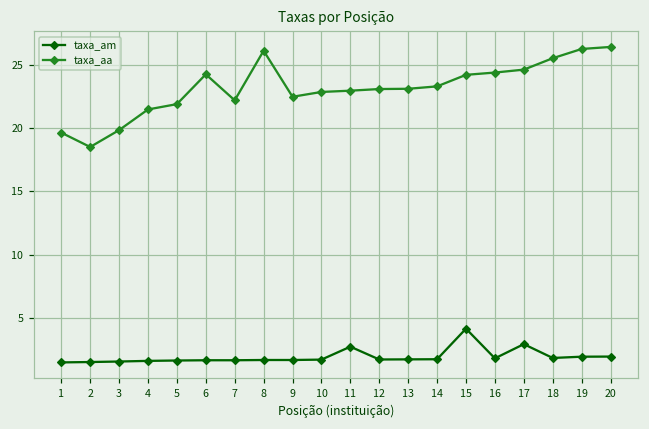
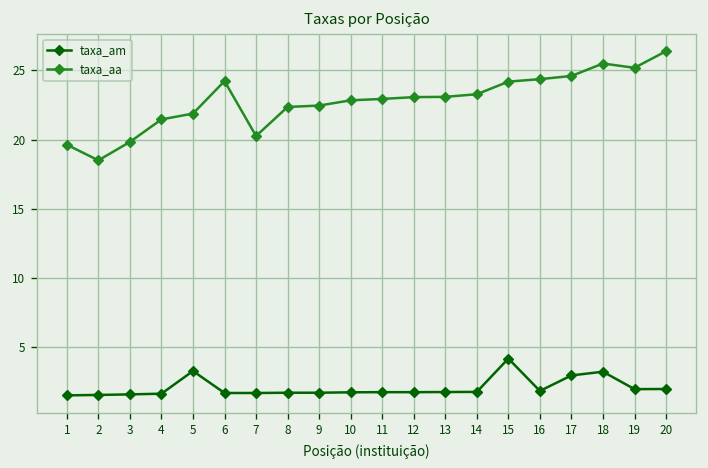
taxa_am, 5: 1.7 -> 3.3
taxa_aa, 7: 22.2 -> 20.3
taxa_aa, 8: 26.1 -> 22.4
taxa_am, 11: 2.8 -> 1.7
taxa_am, 18: 1.9 -> 3.2
taxa_aa, 19: 26.2 -> 25.2
